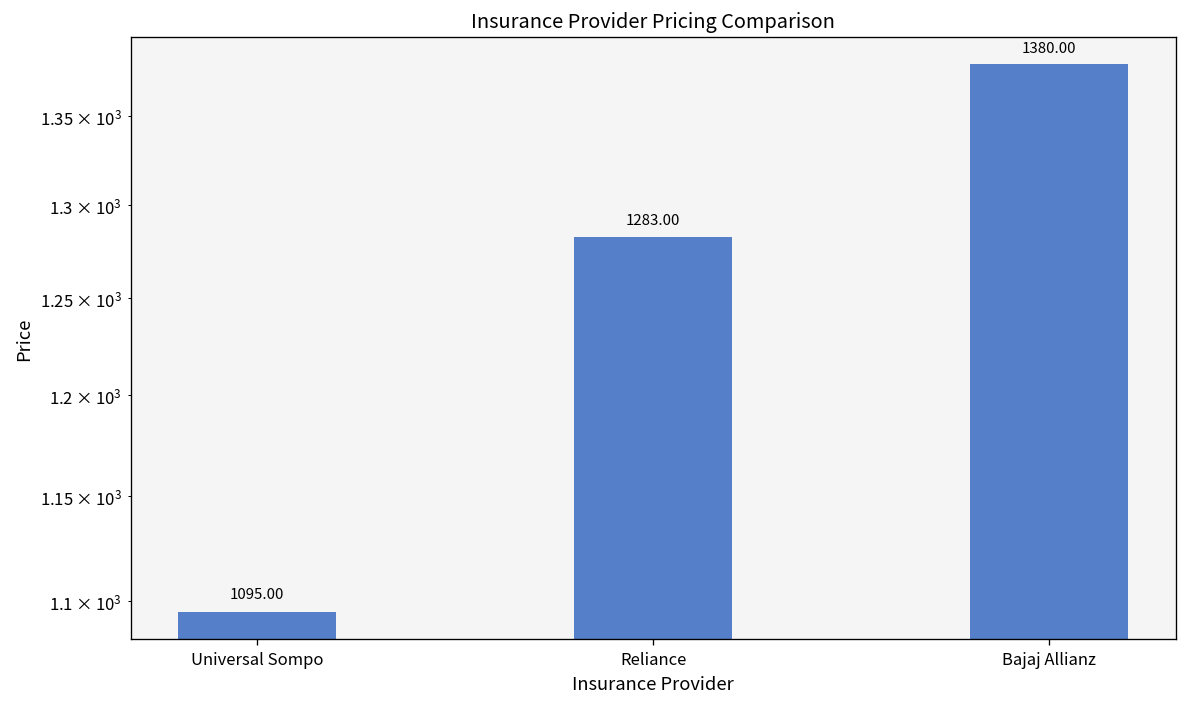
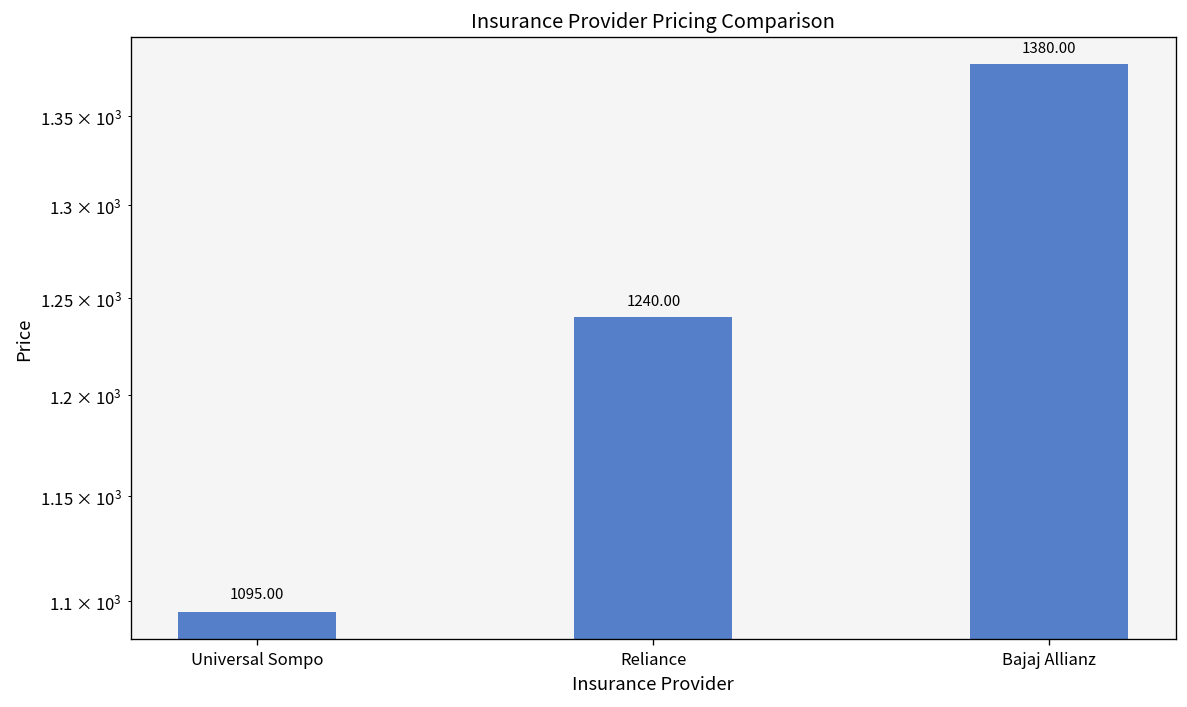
Reliance: 1283.00 -> 1240.00
